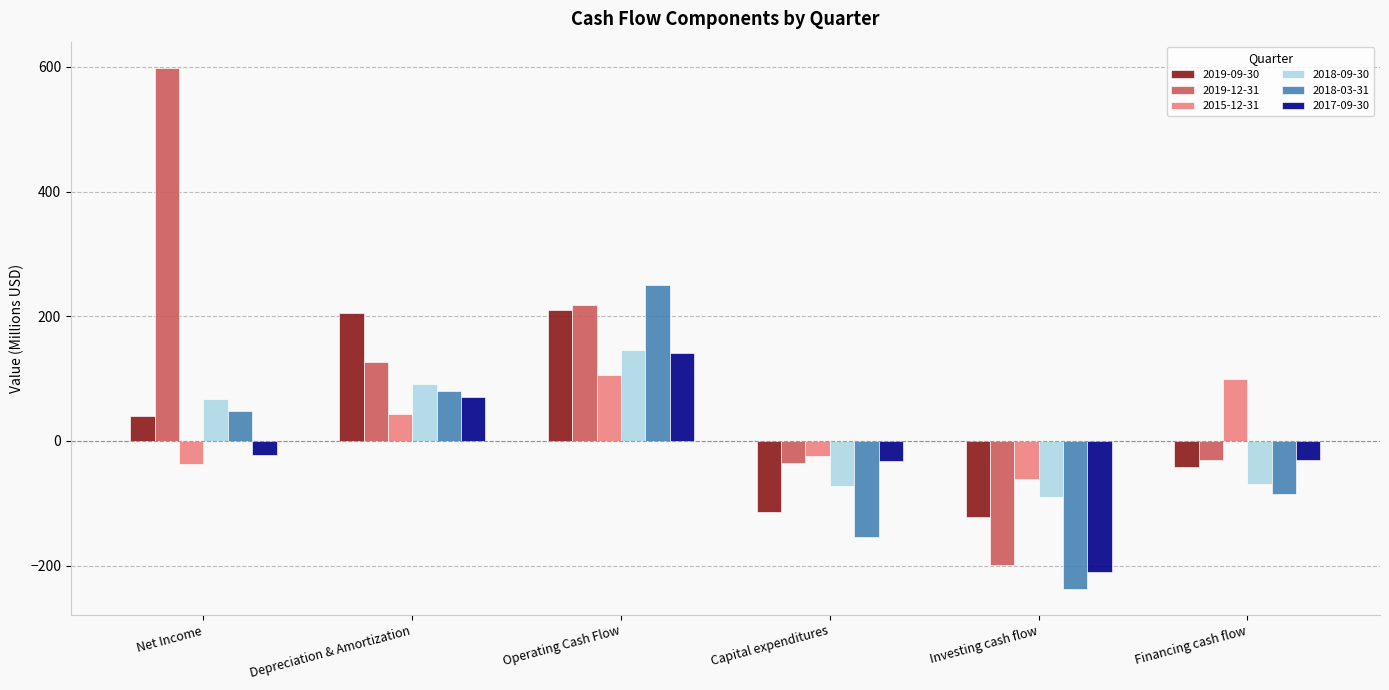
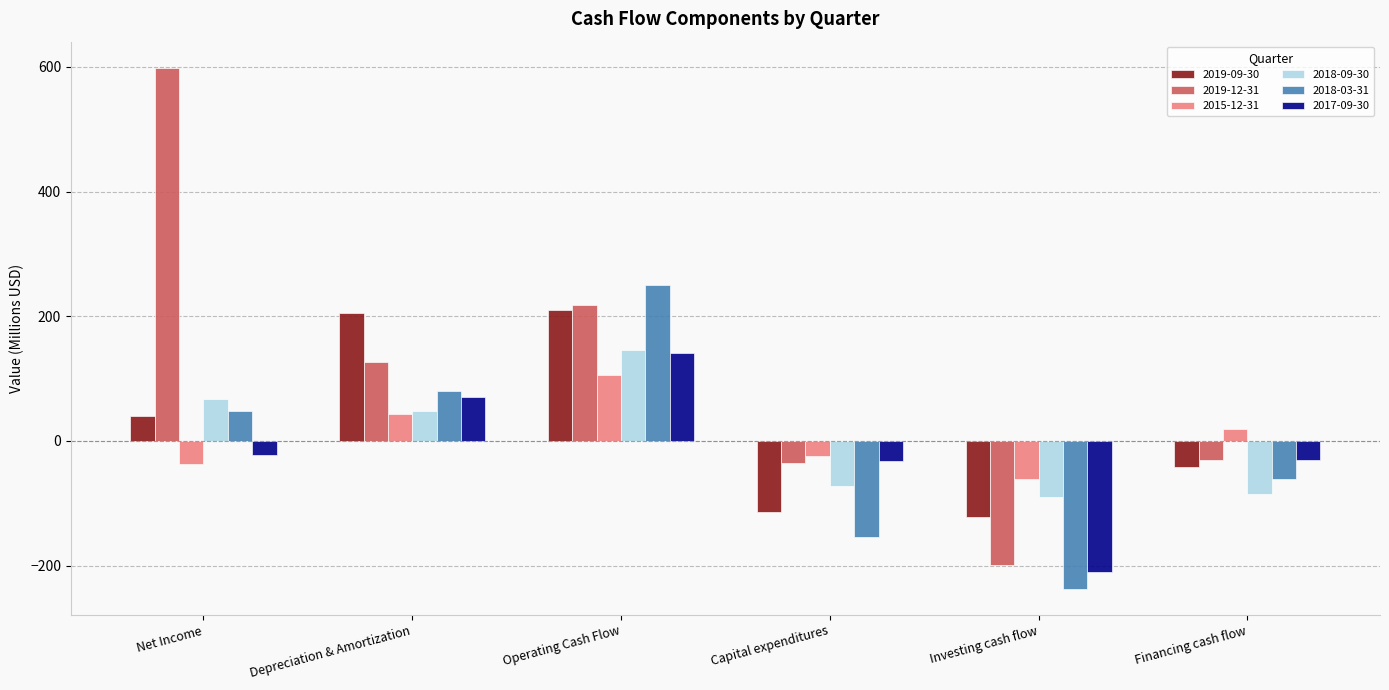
2018-09-30, Depreciation & Amortization: 90 -> 50
2015-12-31, Financing cash flow: 100 -> 20
2018-09-30, Financing cash flow: -70 -> -80
2018-03-31, Financing cash flow: -80 -> -60
